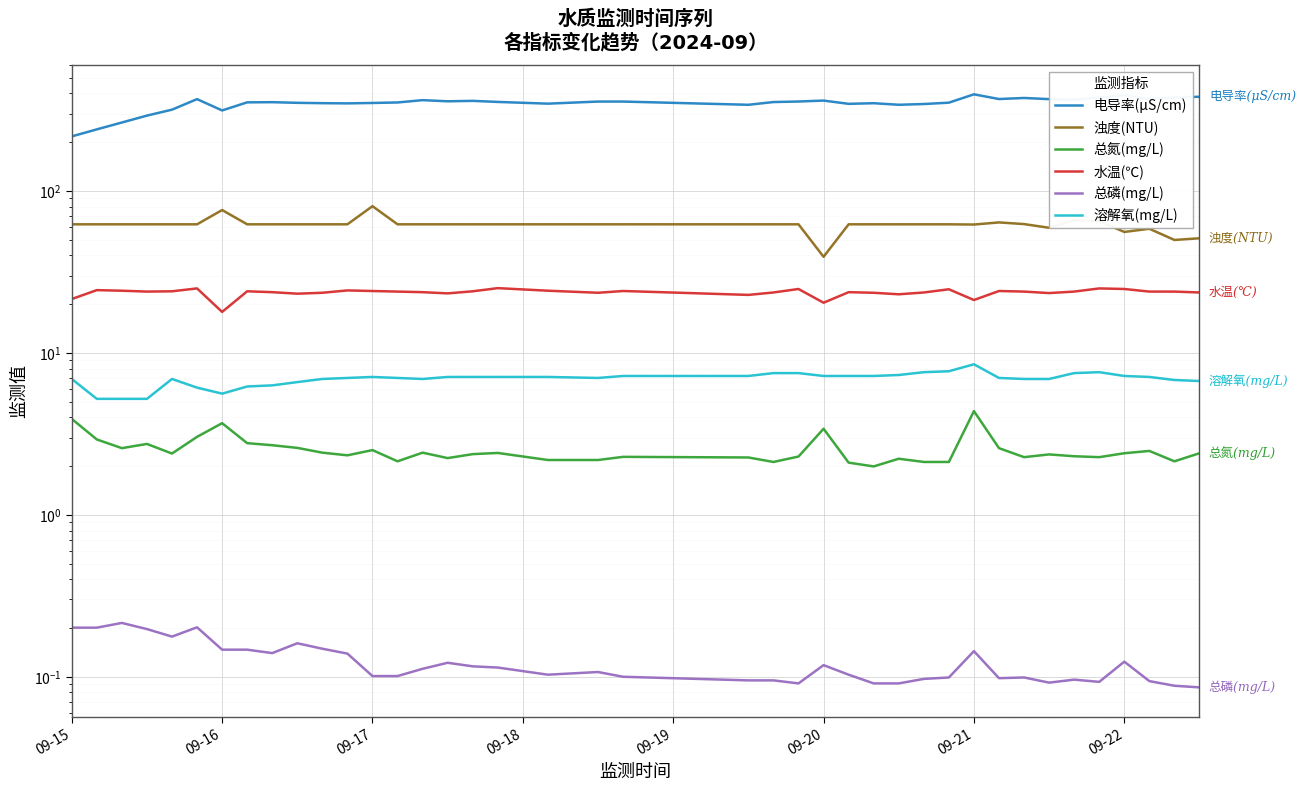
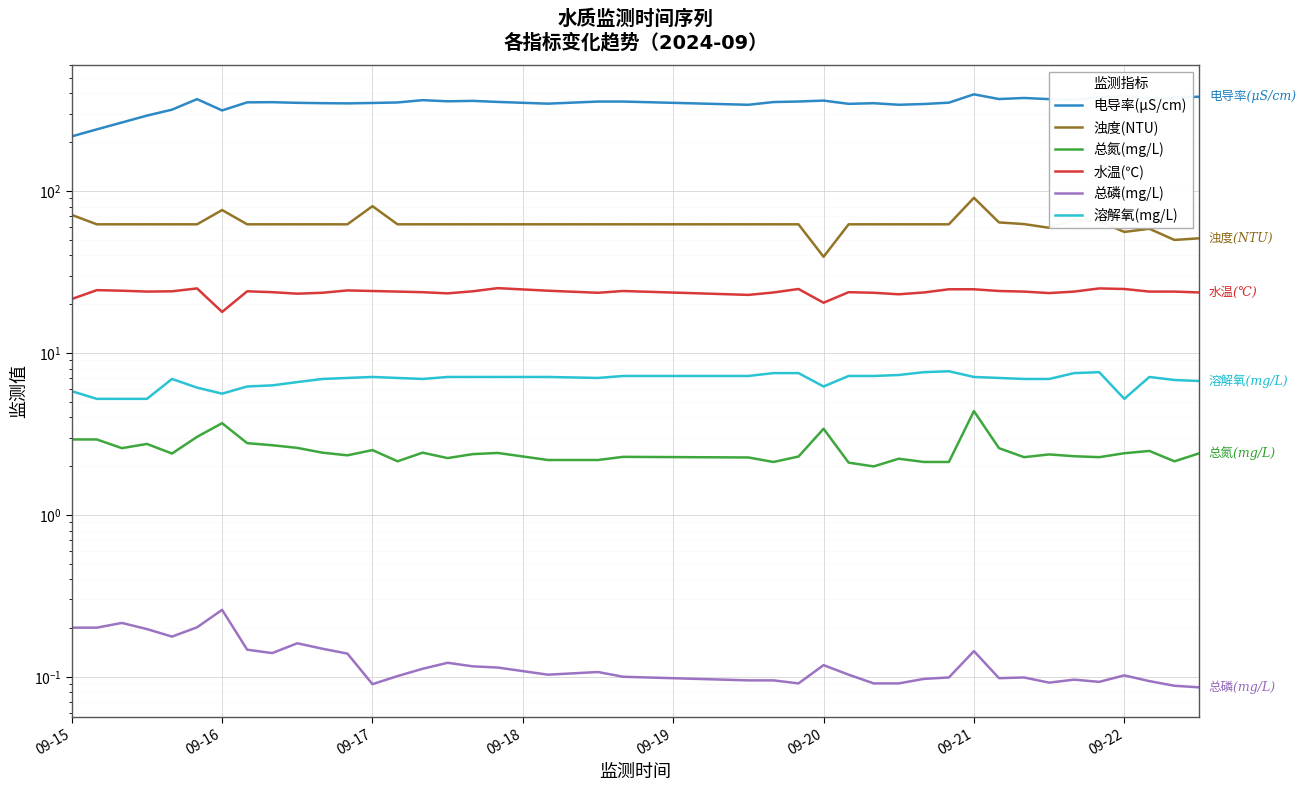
浊度(NTU), 09-15: 62 -> 70
总氮(mg/L), 09-15: 3.9 -> 2.9
溶解氧(mg/L), 09-15: 6.9 -> 5.8
总磷(mg/L), 09-16: 0.15 -> 0.26
总磷(mg/L), 09-17: 0.10 -> 0.09
溶解氧(mg/L), 09-20: 7 -> 6.2
浊度(NTU), 09-21: 62 -> 90
水温(℃), 09-21: 21 -> 25
溶解氧(mg/L), 09-21: 9 -> 7
总磷(mg/L), 09-22: 0.12 -> 0.10
溶解氧(mg/L), 09-22: 7 -> 5.2
